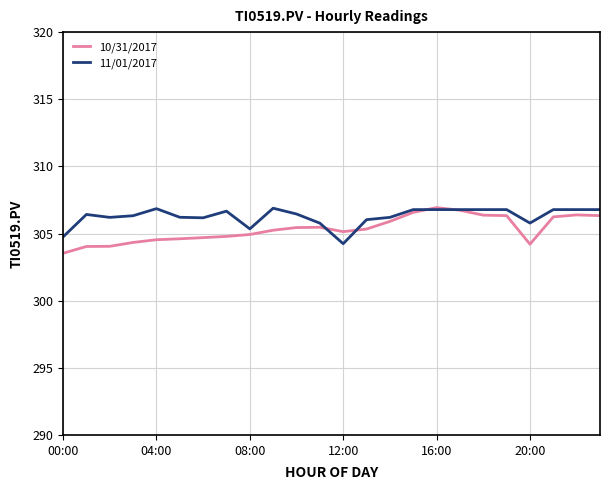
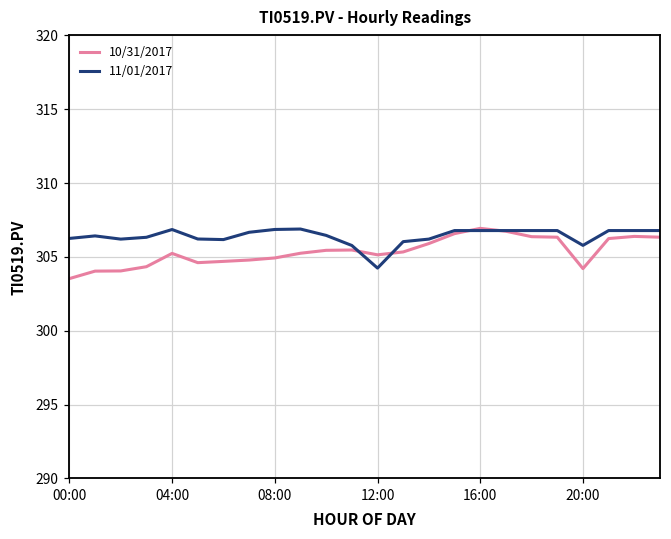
11/01/2017, 00:00: 304.7 -> 306.2
10/31/2017, 04:00: 304.5 -> 305.2
11/01/2017, 08:00: 305.3 -> 306.9
